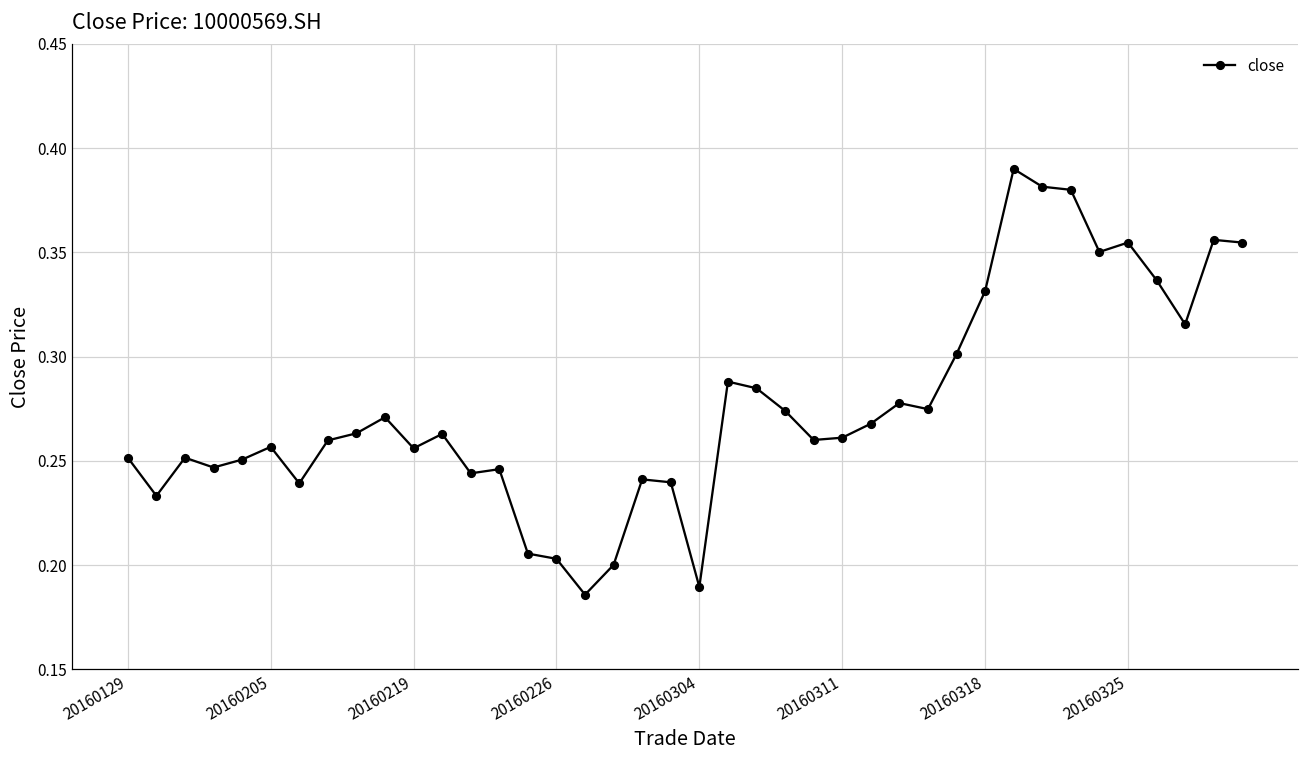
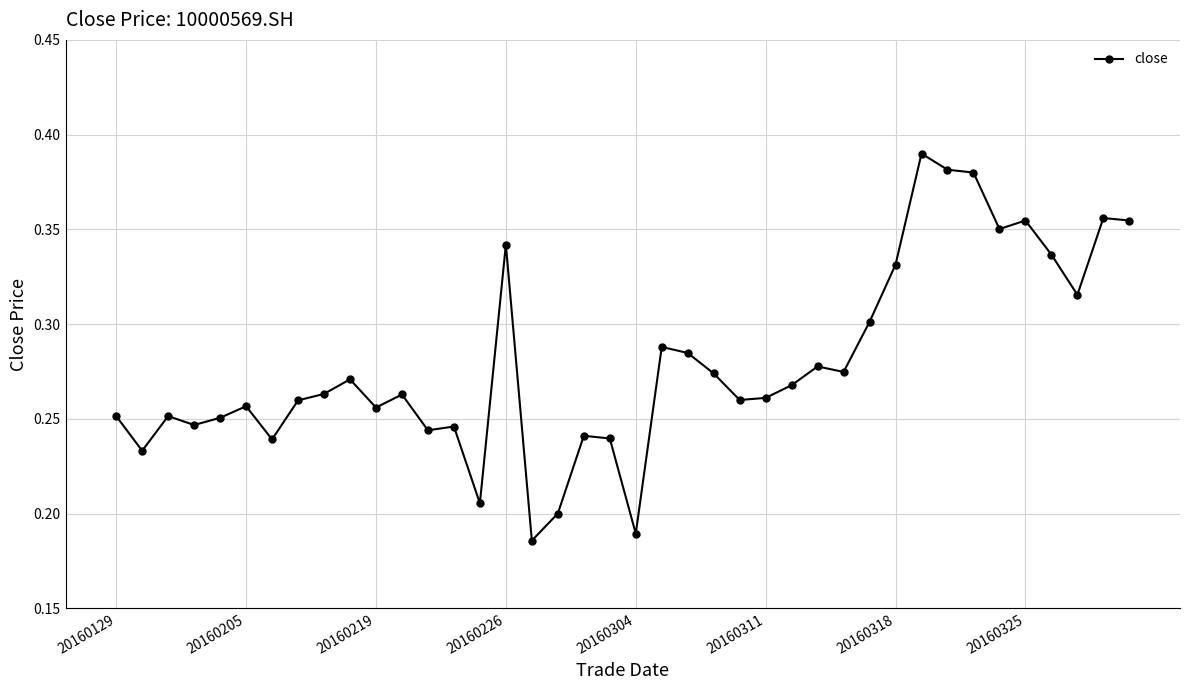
20160226: 0.203 -> 0.342
